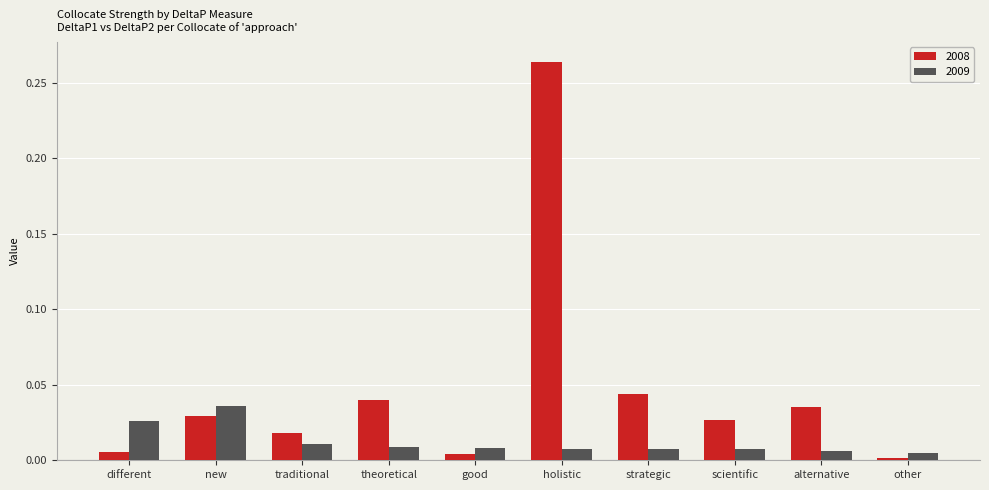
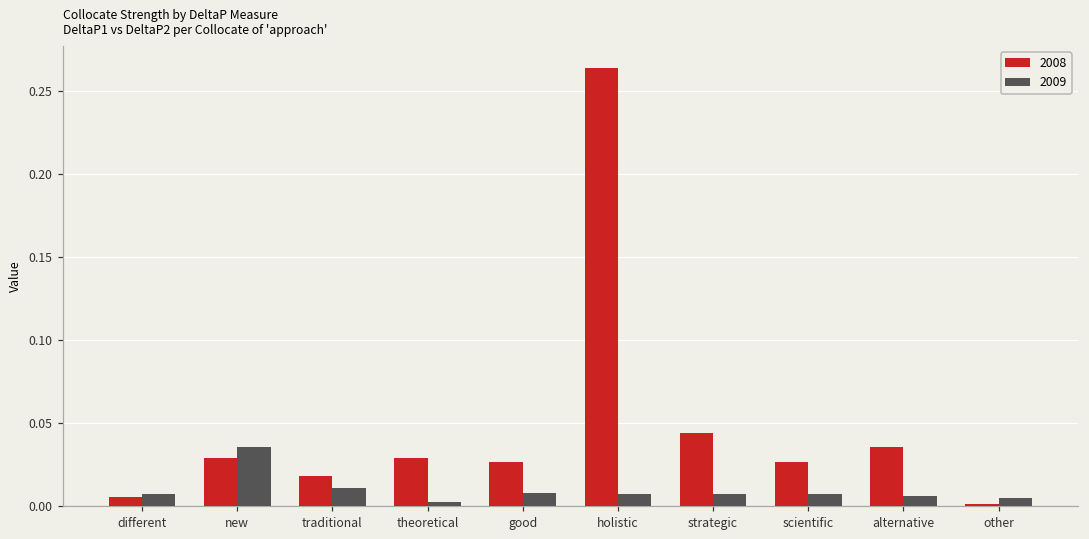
2009, different: 0.026 -> 0.007
2008, theoretical: 0.040 -> 0.029
2009, theoretical: 0.008 -> 0.003
2008, good: 0.004 -> 0.027
